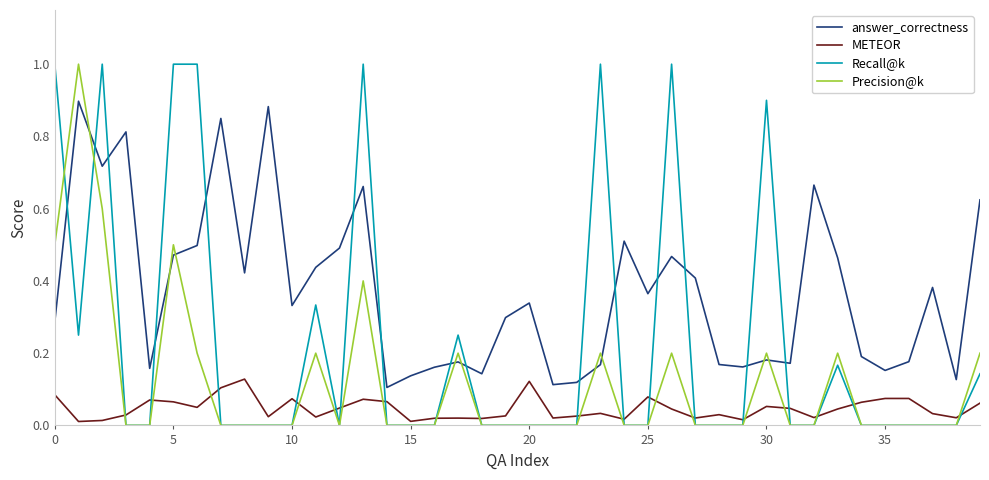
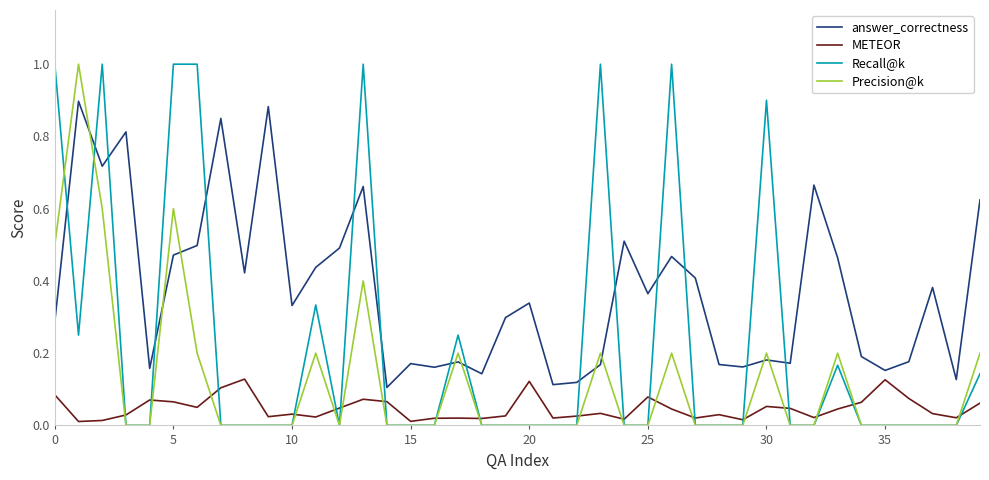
Precision@k, 5: 0.5 -> 0.6
METEOR, 10: 0.07 -> 0.03
answer_correctness, 15: 0.14 -> 0.17
METEOR, 35: 0.07 -> 0.13
